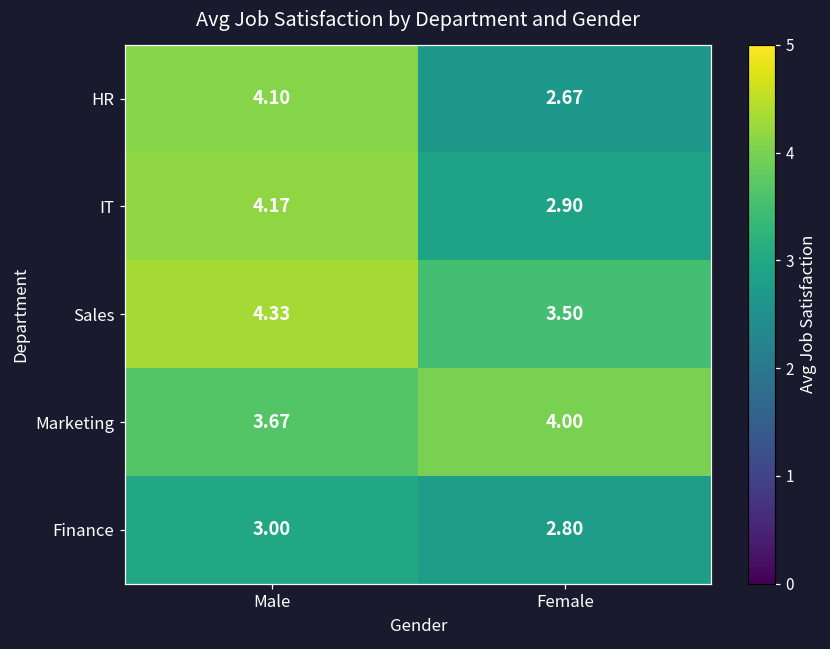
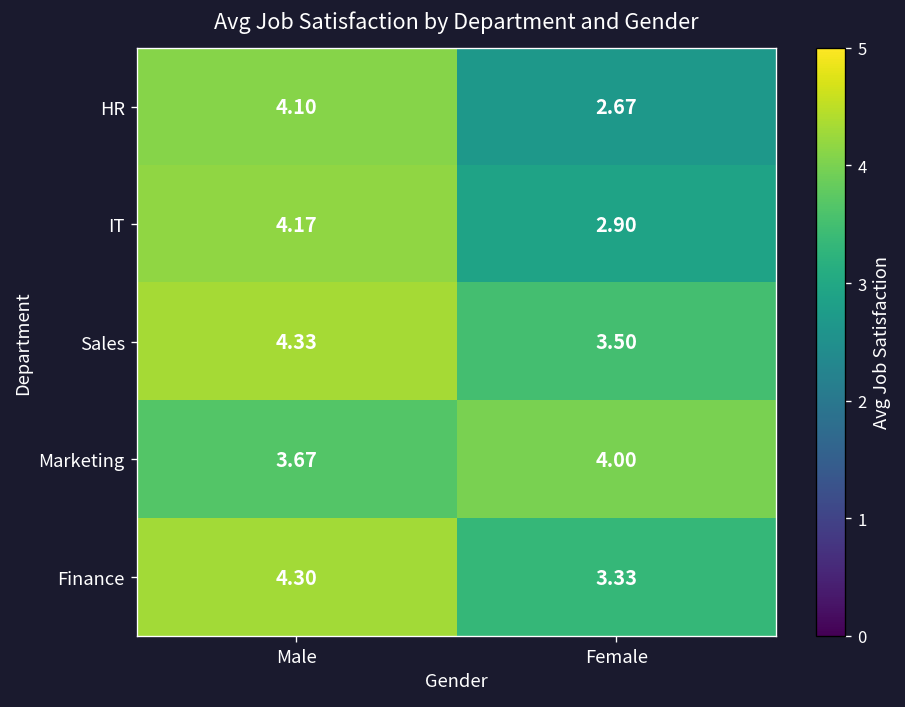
Finance, Male: 3.00 -> 4.30
Finance, Female: 2.80 -> 3.33
